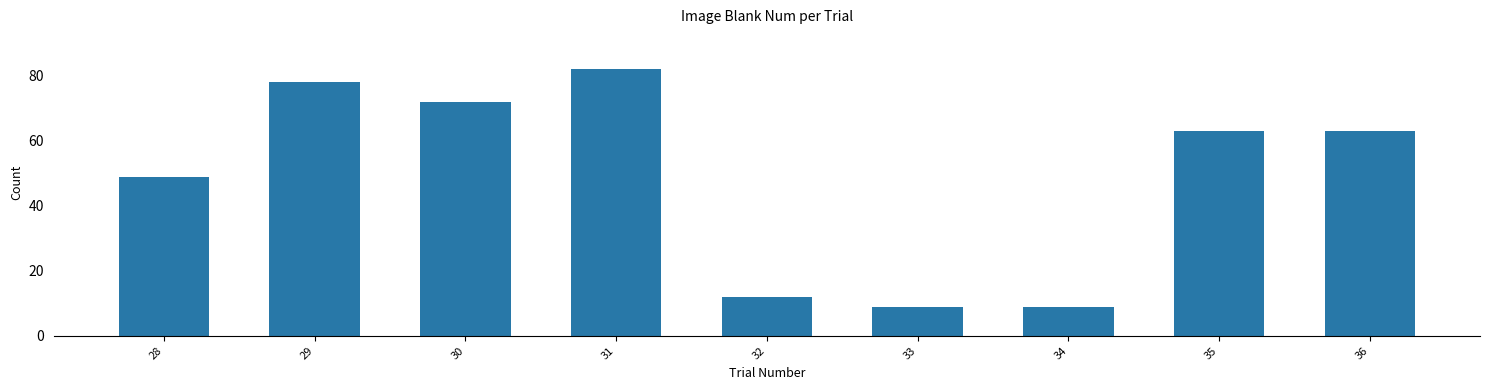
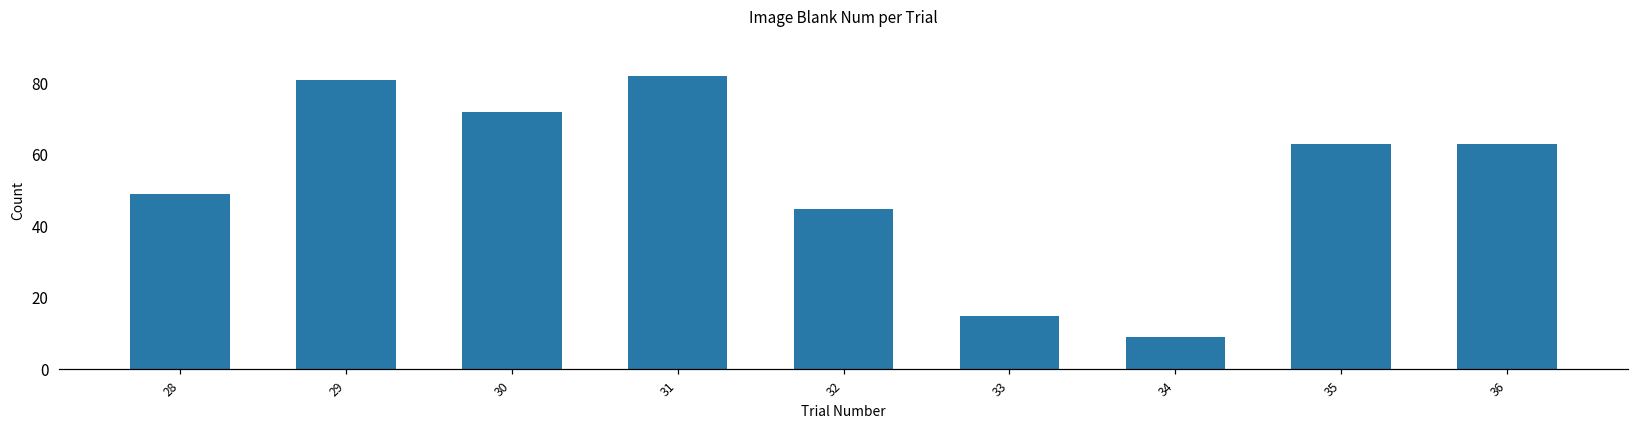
29: 78 -> 81
32: 12 -> 45
33: 9 -> 15
